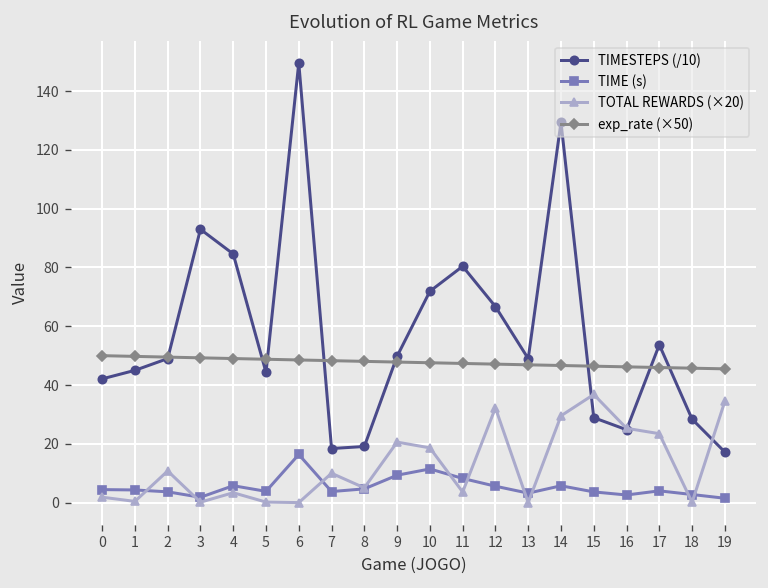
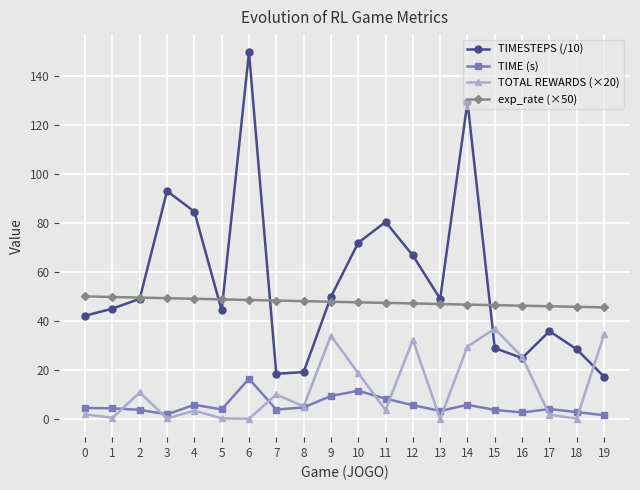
TOTAL REWARDS (×20), 9: 21 -> 34
TIMESTEPS (/10), 17: 54 -> 36
TOTAL REWARDS (×20), 17: 23 -> 2
